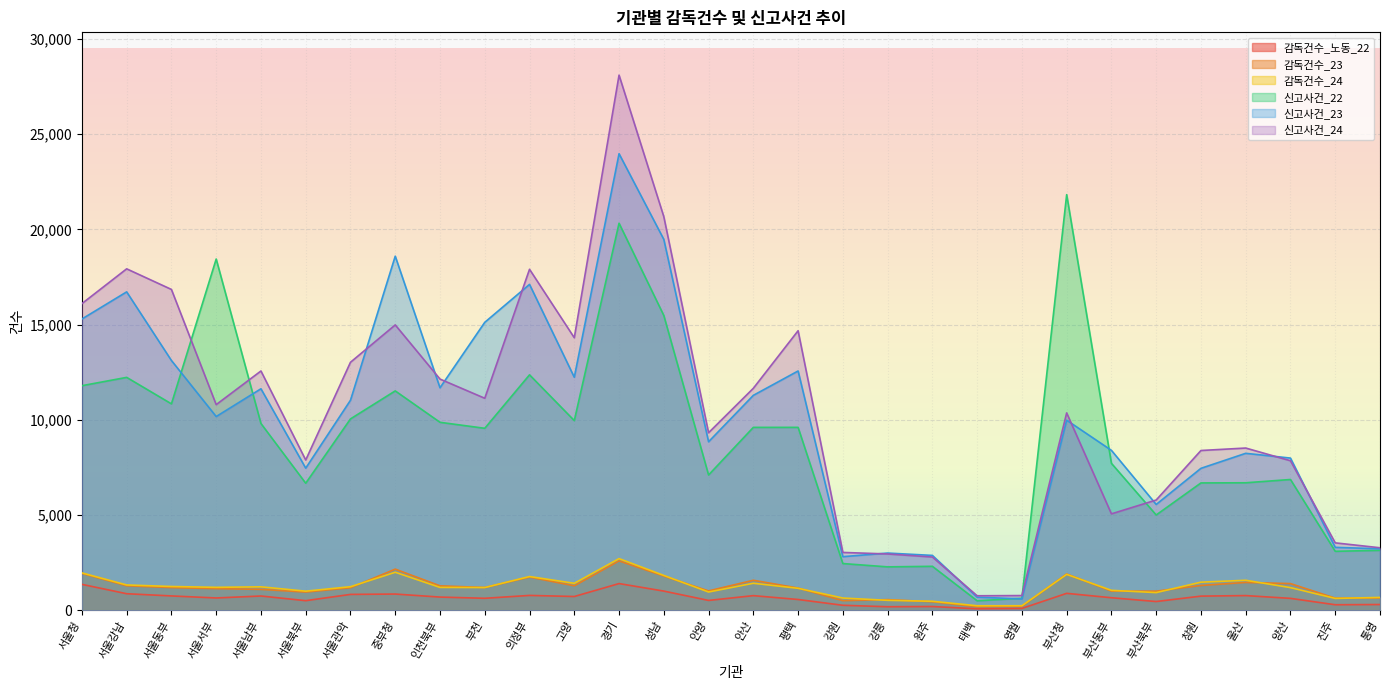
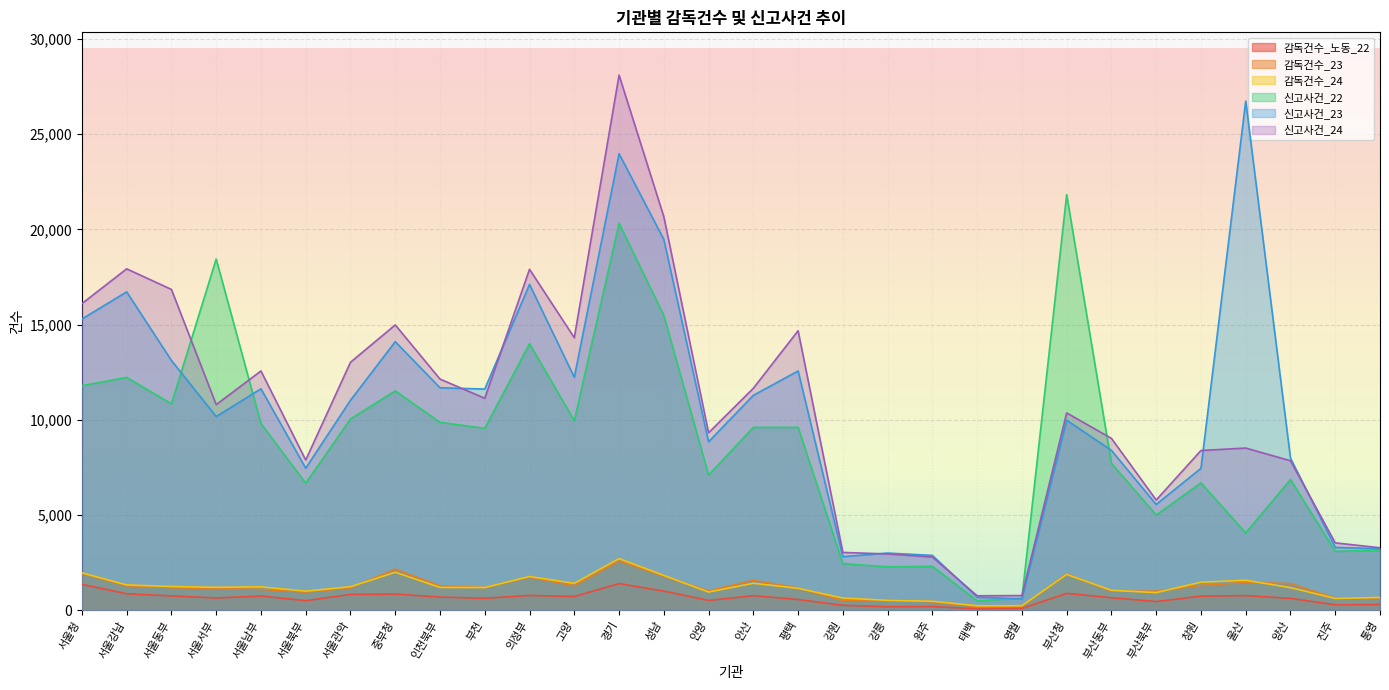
신고사건_23, 중부청: 18,600 -> 14,100
신고사건_23, 부천: 15,100 -> 11,600
신고사건_22, 의정부: 12,400 -> 14,000
신고사건_24, 부산동부: 5,100 -> 9,000
신고사건_22, 울산: 6,700 -> 4,100
신고사건_23, 울산: 8,200 -> 26,700
